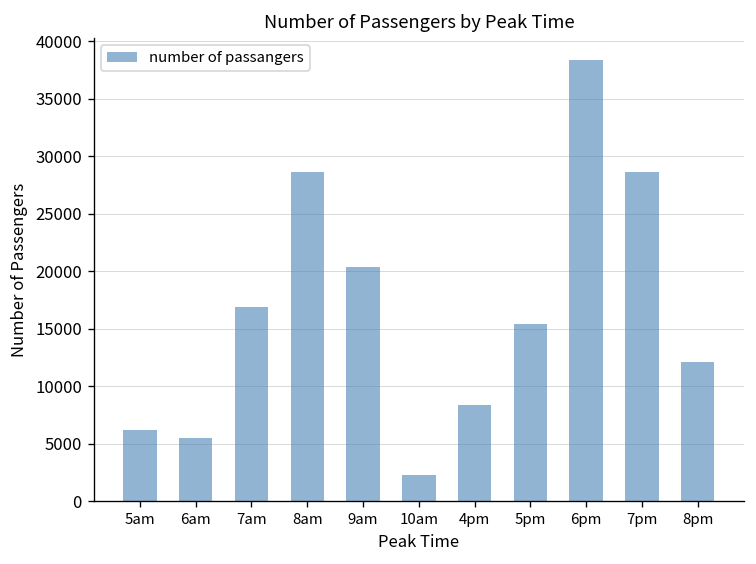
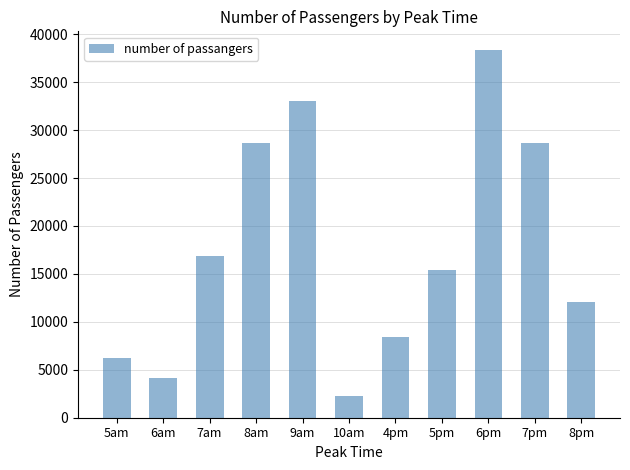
6am: 5000 -> 4000
9am: 20000 -> 33000
